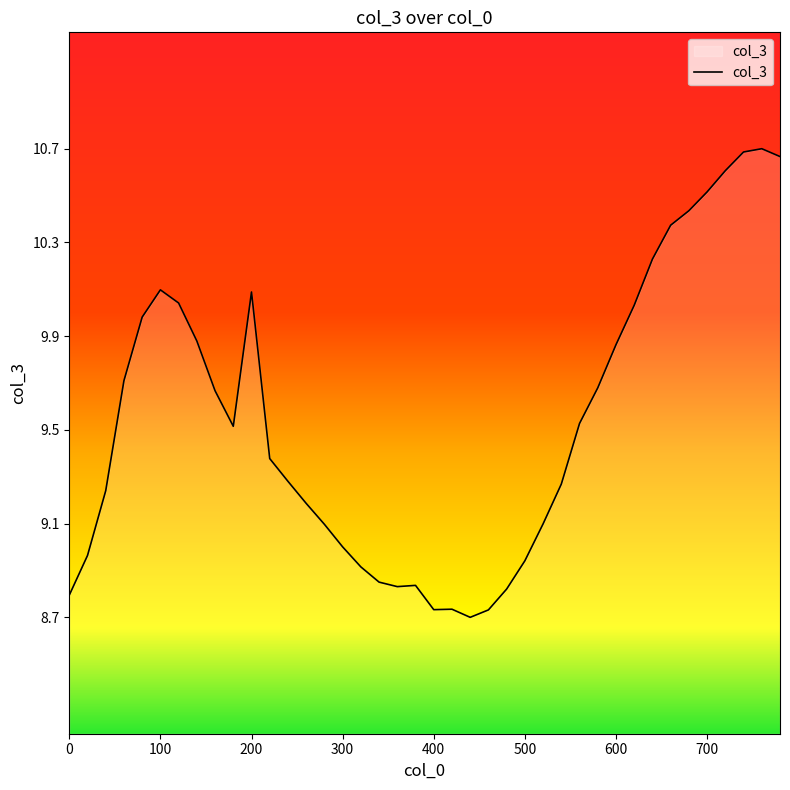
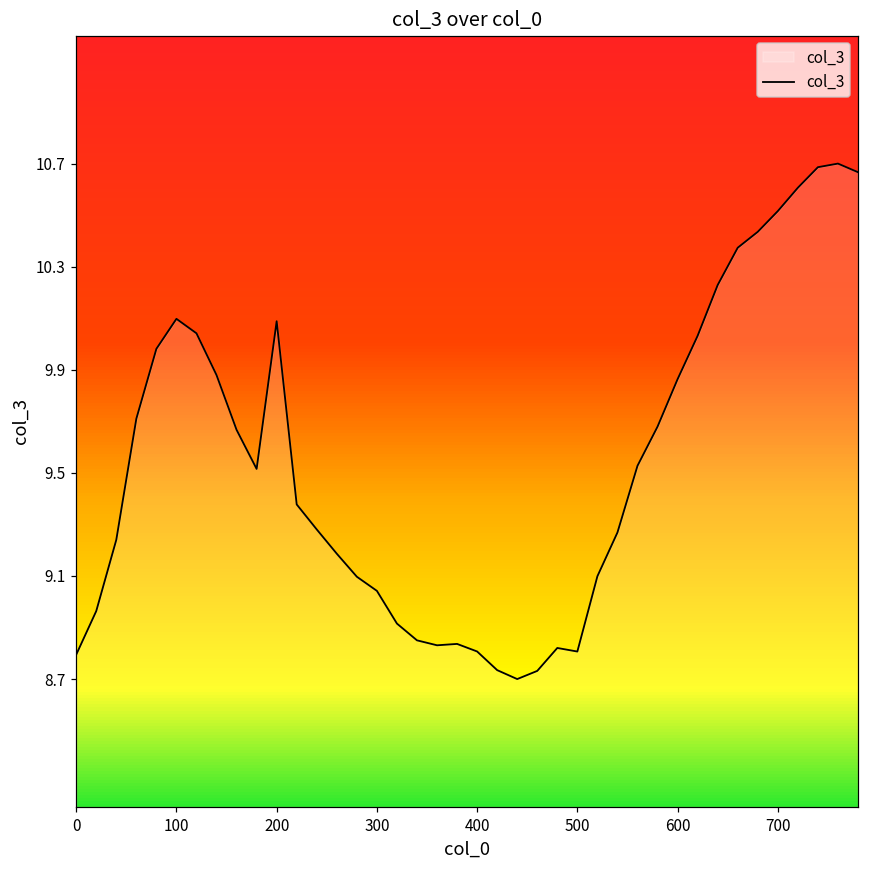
300: 8.96 -> 9.00
400: 8.69 -> 8.76
500: 8.90 -> 8.76
